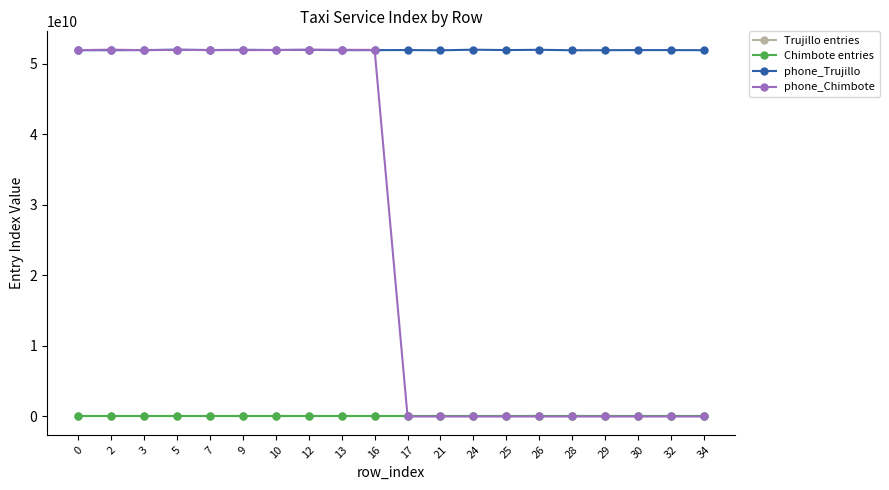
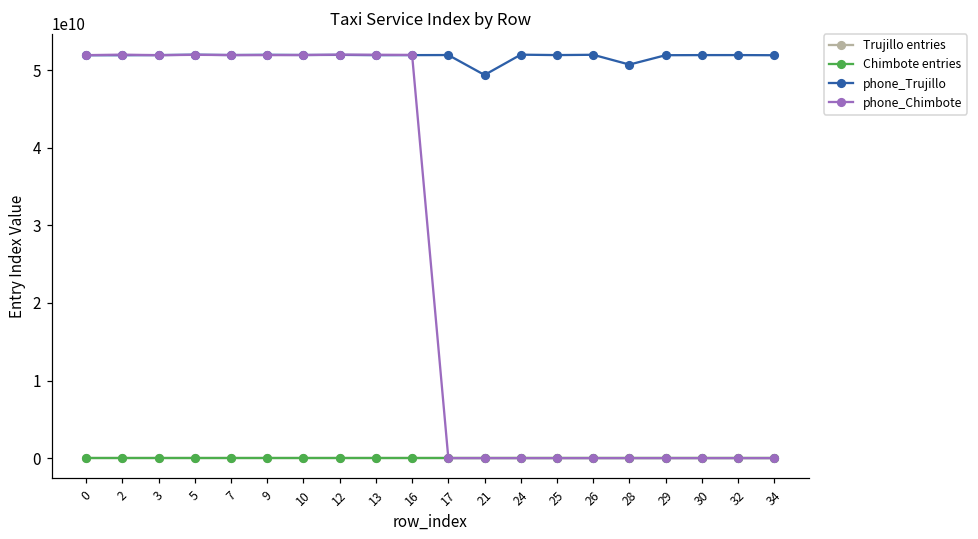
phone_Trujillo, 21: 52000000000 -> 49000000000
phone_Trujillo, 28: 52000000000 -> 51000000000
